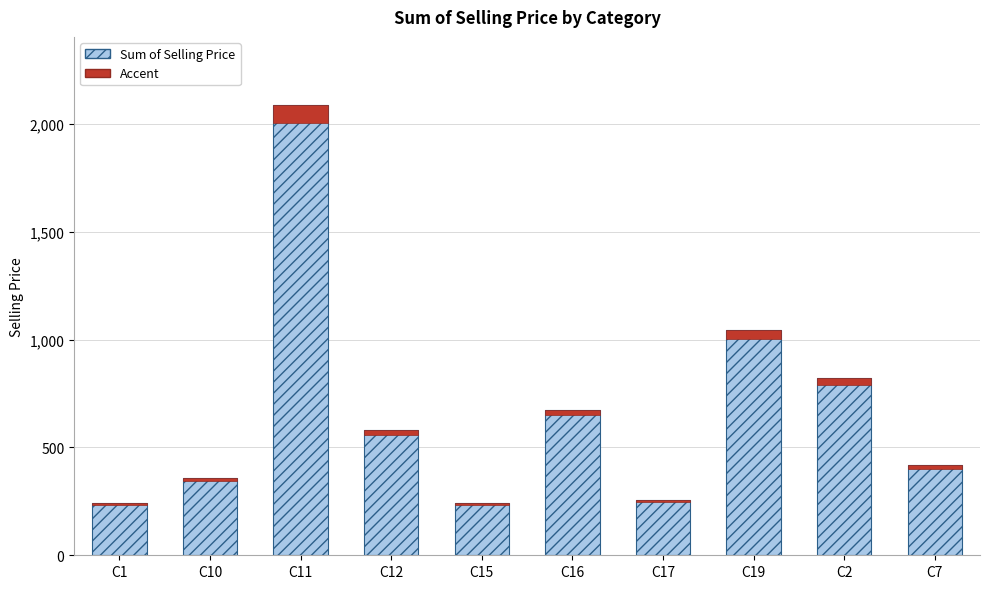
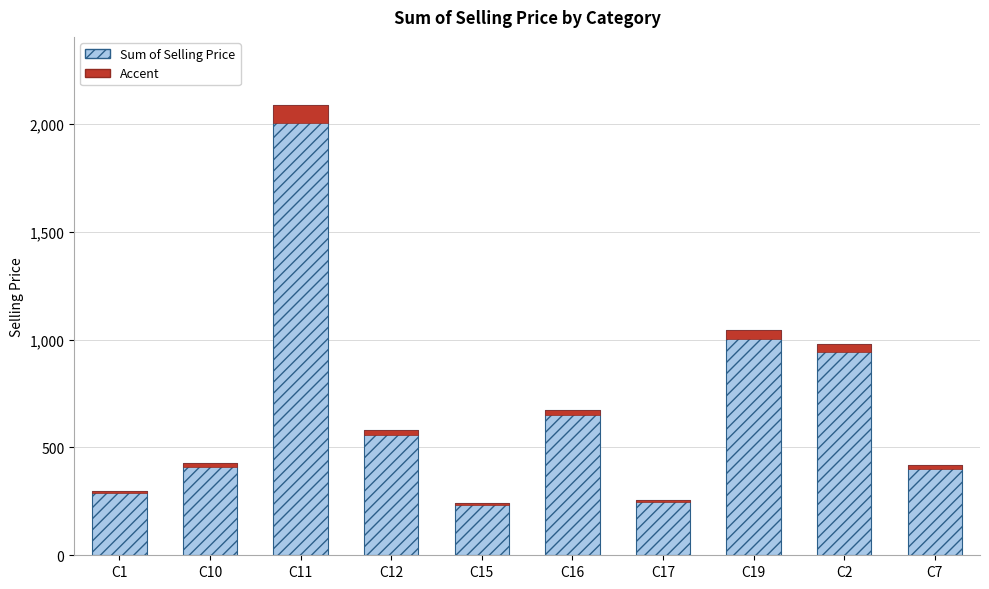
C1: 240 -> 300
C10: 360 -> 430
C2: 820 -> 980
